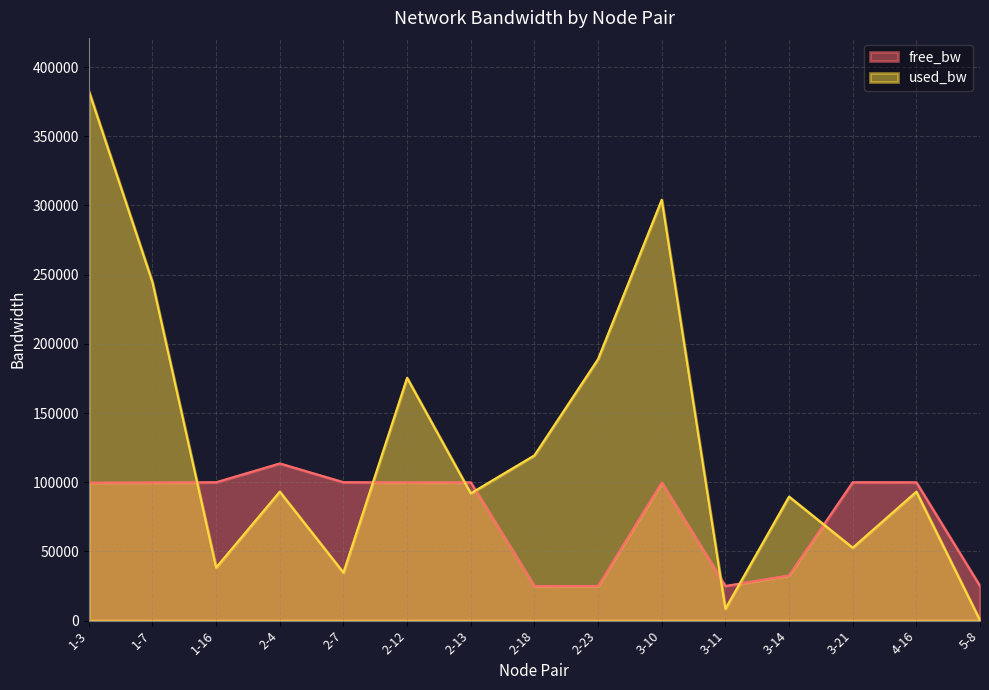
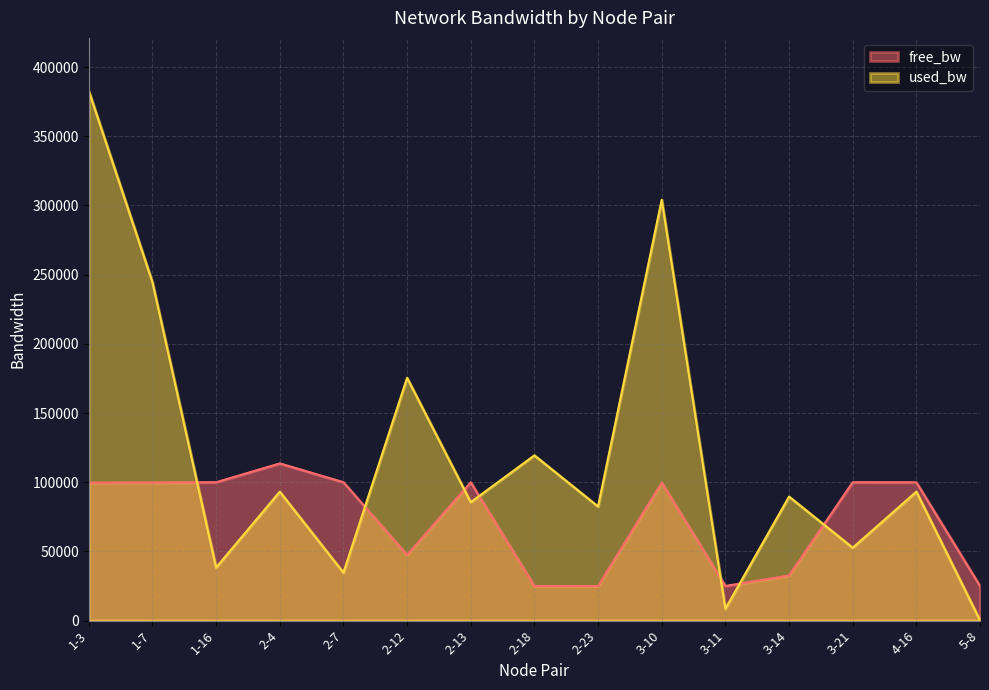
free_bw, 2-12: 100000 -> 47000
used_bw, 2-13: 92000 -> 86000
used_bw, 2-23: 189000 -> 82000
